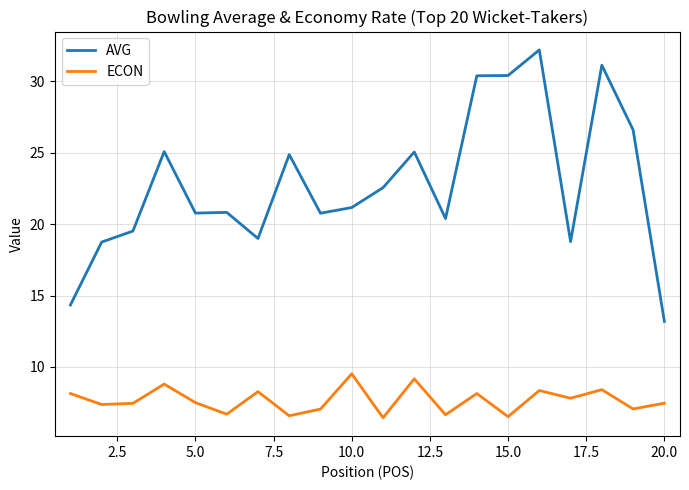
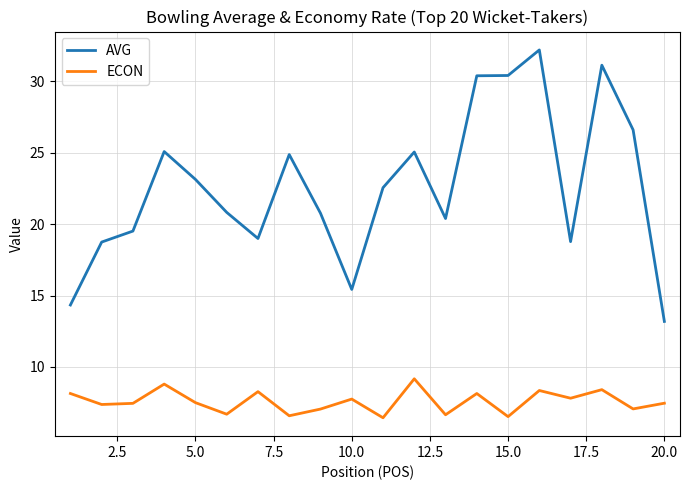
AVG, 5.0: 20.8 -> 23.1
AVG, 10.0: 21.2 -> 15.4
ECON, 10.0: 9.5 -> 7.8
